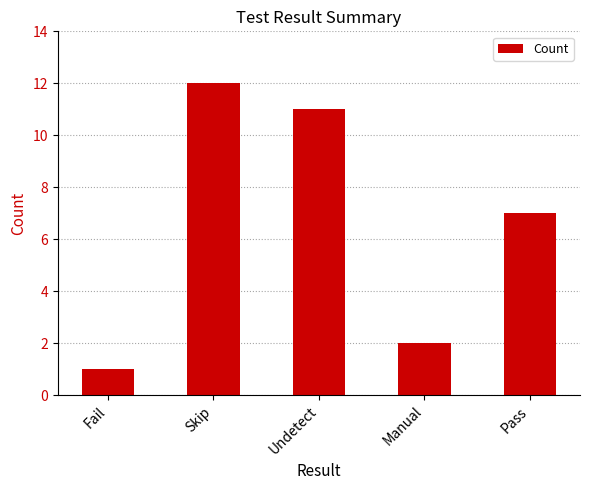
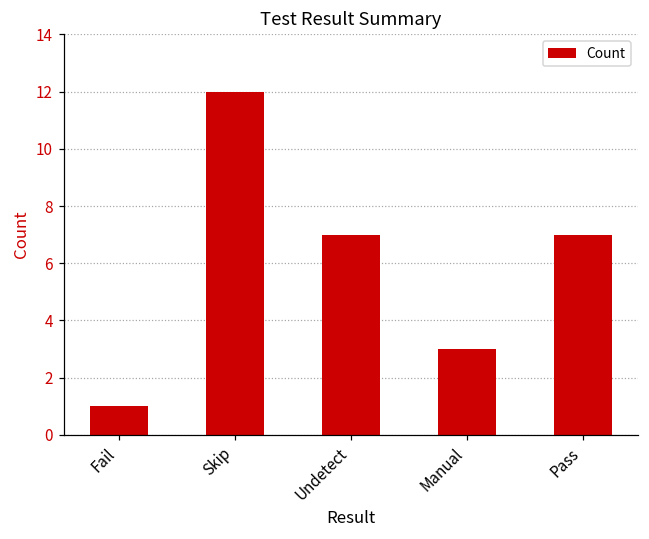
Undetect: 11 -> 7
Manual: 2 -> 3
